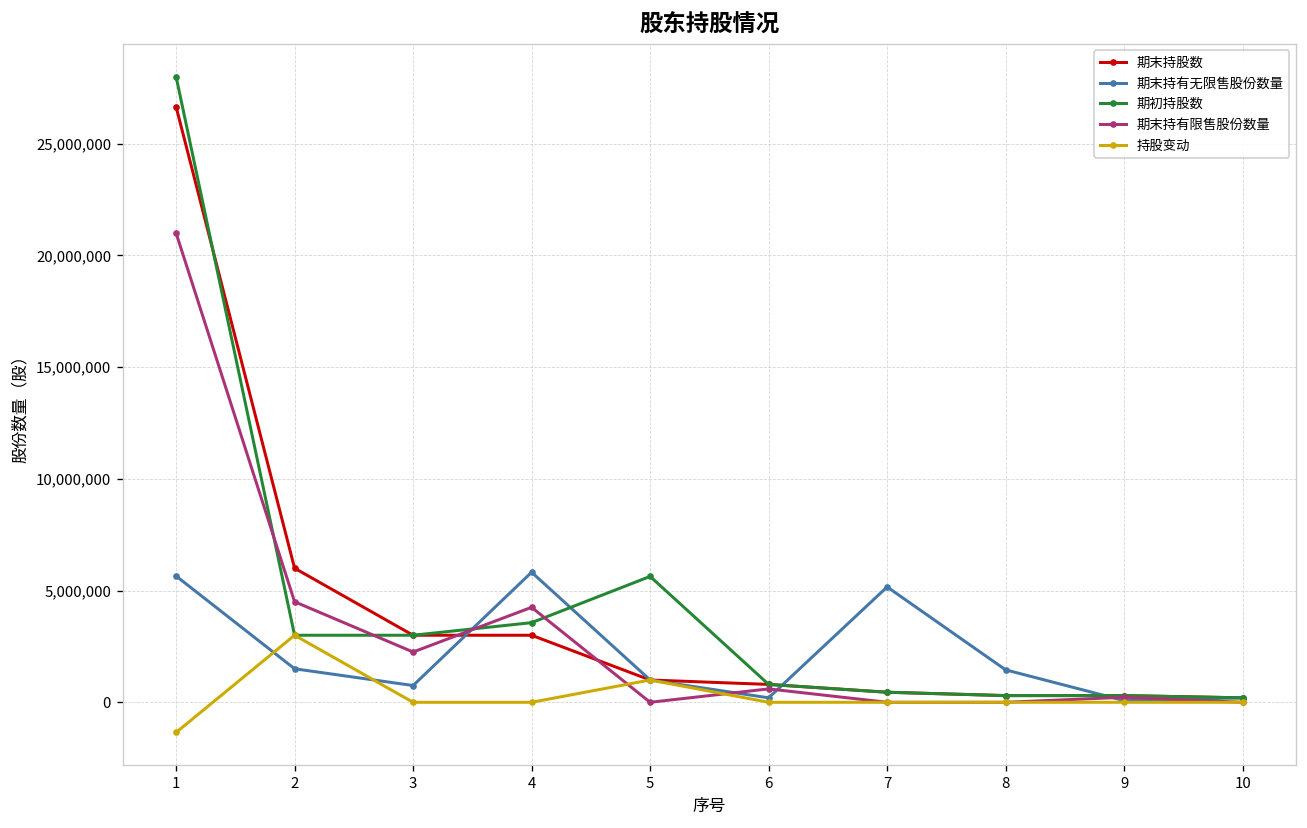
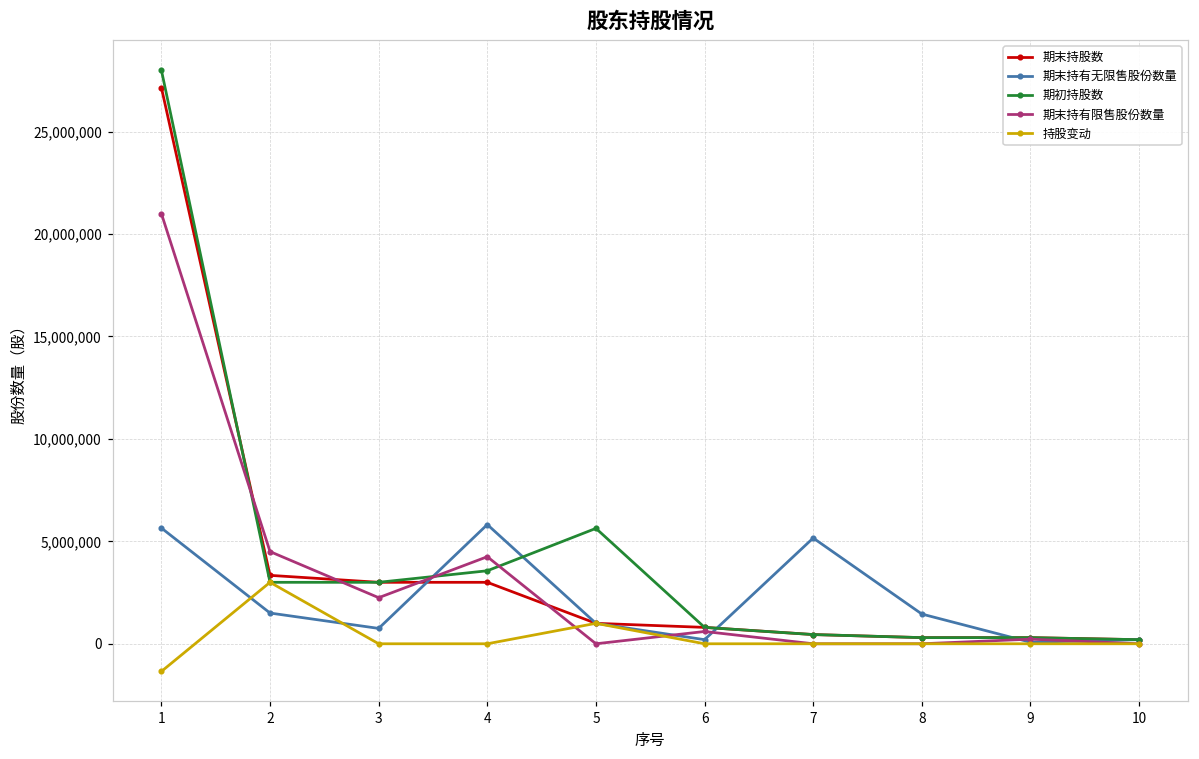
期末持股数, 1: 26,700,000 -> 27,200,000
期末持股数, 2: 6,000,000 -> 3,300,000
